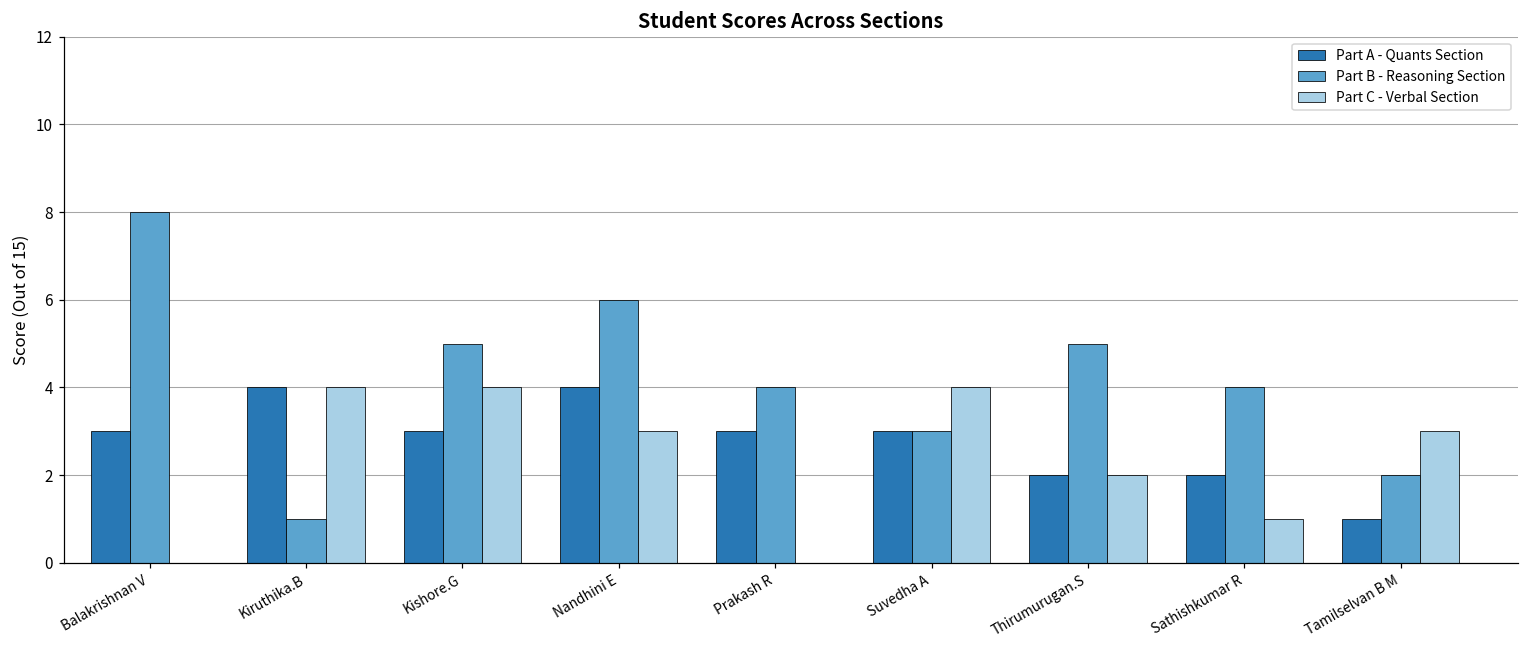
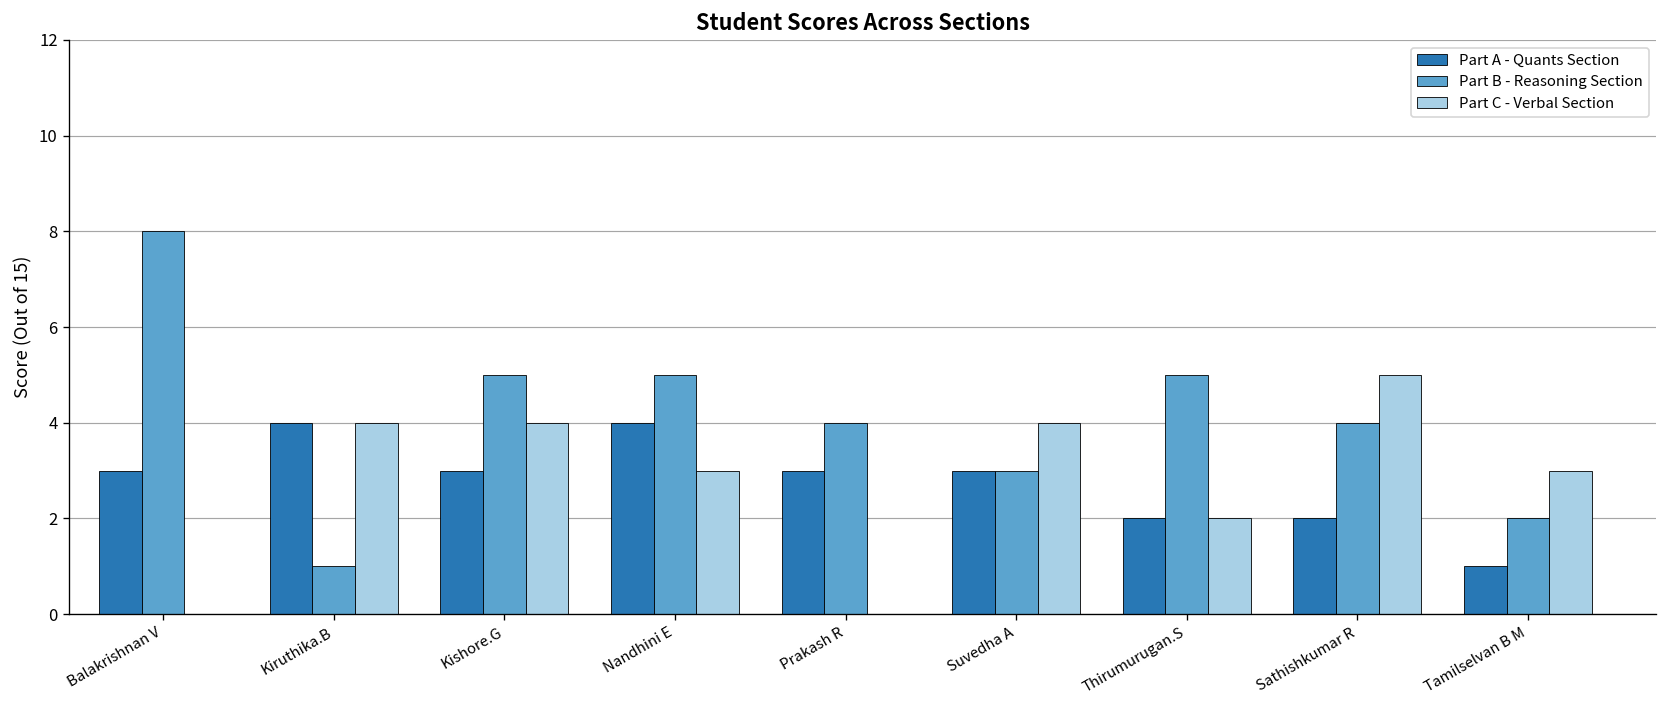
Part B - Reasoning Section, Nandhini E: 6 -> 5
Part C - Verbal Section, Sathishkumar R: 1 -> 5
